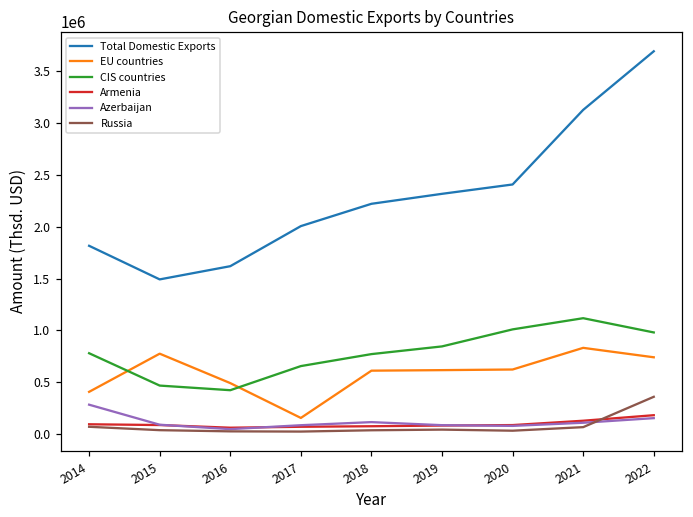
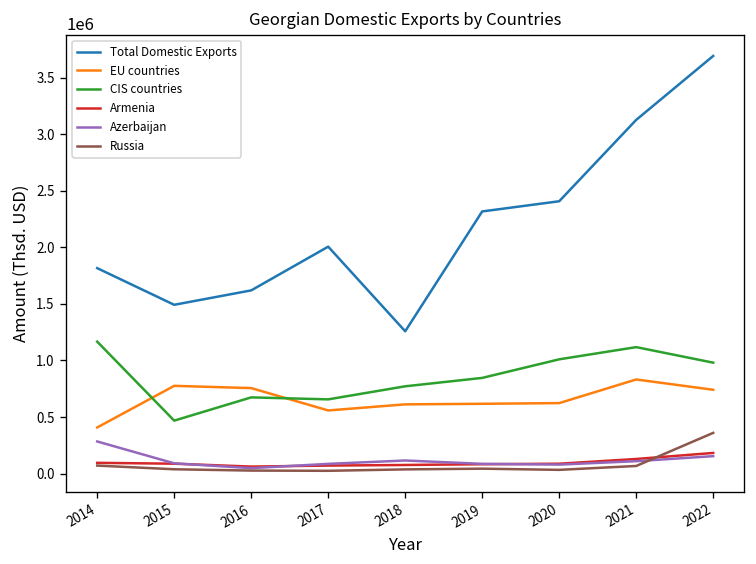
CIS countries, 2014: 800000 -> 1200000
EU countries, 2016: 500000 -> 800000
CIS countries, 2016: 400000 -> 700000
EU countries, 2017: 200000 -> 600000
Total Domestic Exports, 2018: 2200000 -> 1300000
